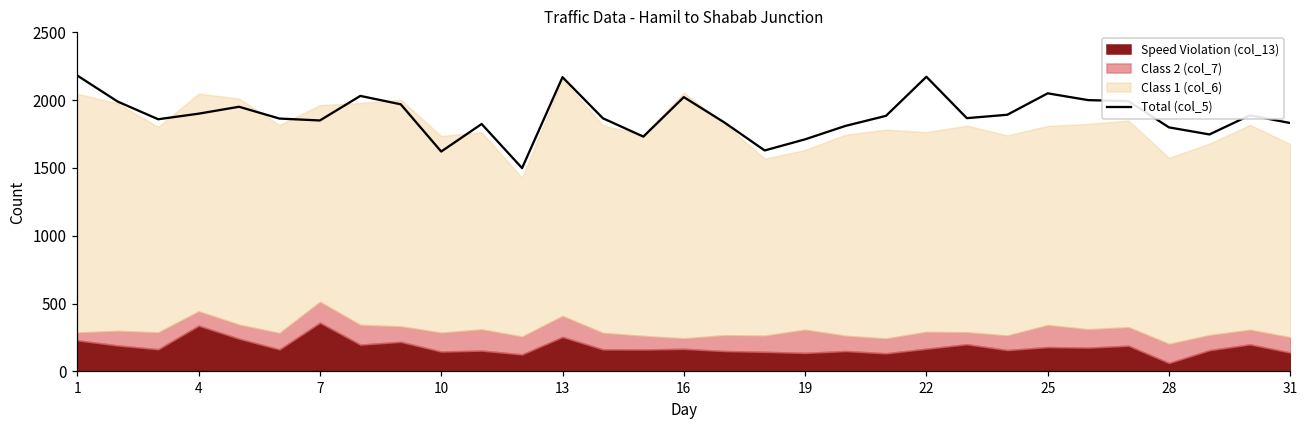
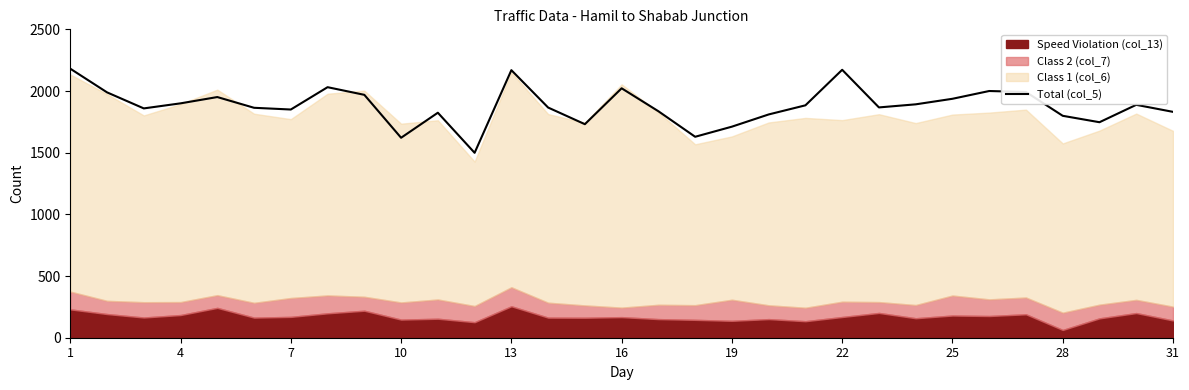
Class 2 (col_7), 1: 60 -> 140
Speed Violation (col_13), 4: 340 -> 180
Speed Violation (col_13), 7: 360 -> 170
Total (col_5), 25: 2050 -> 1940
